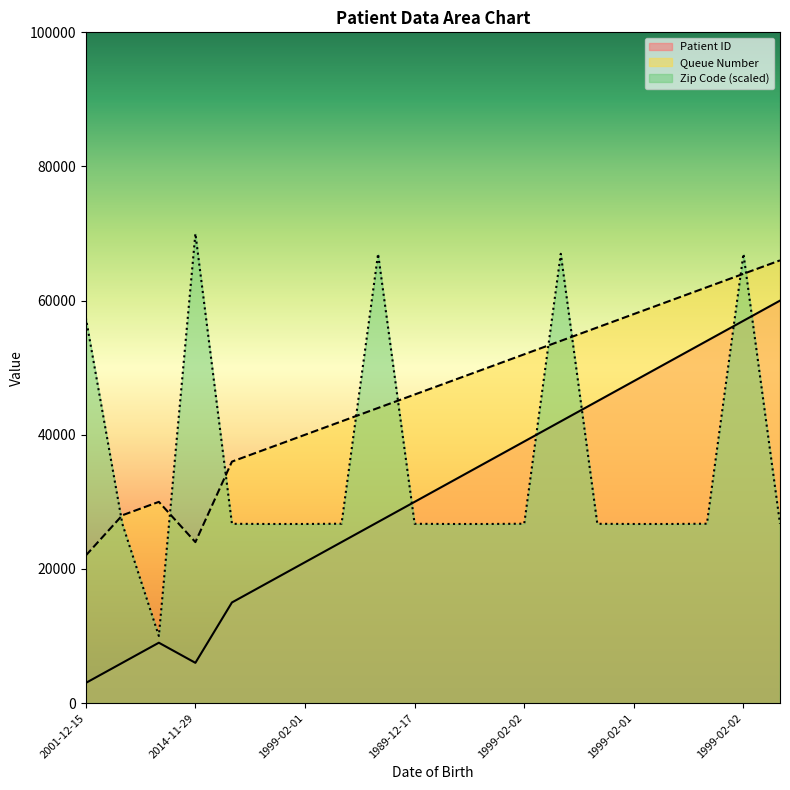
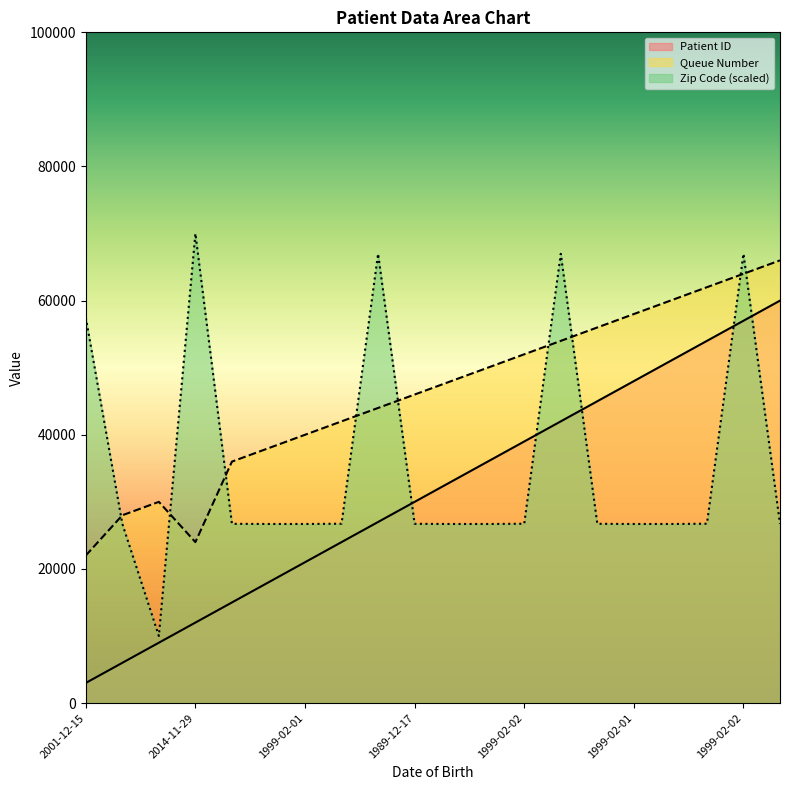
Patient ID, 2014-11-29: 6000 -> 12000
